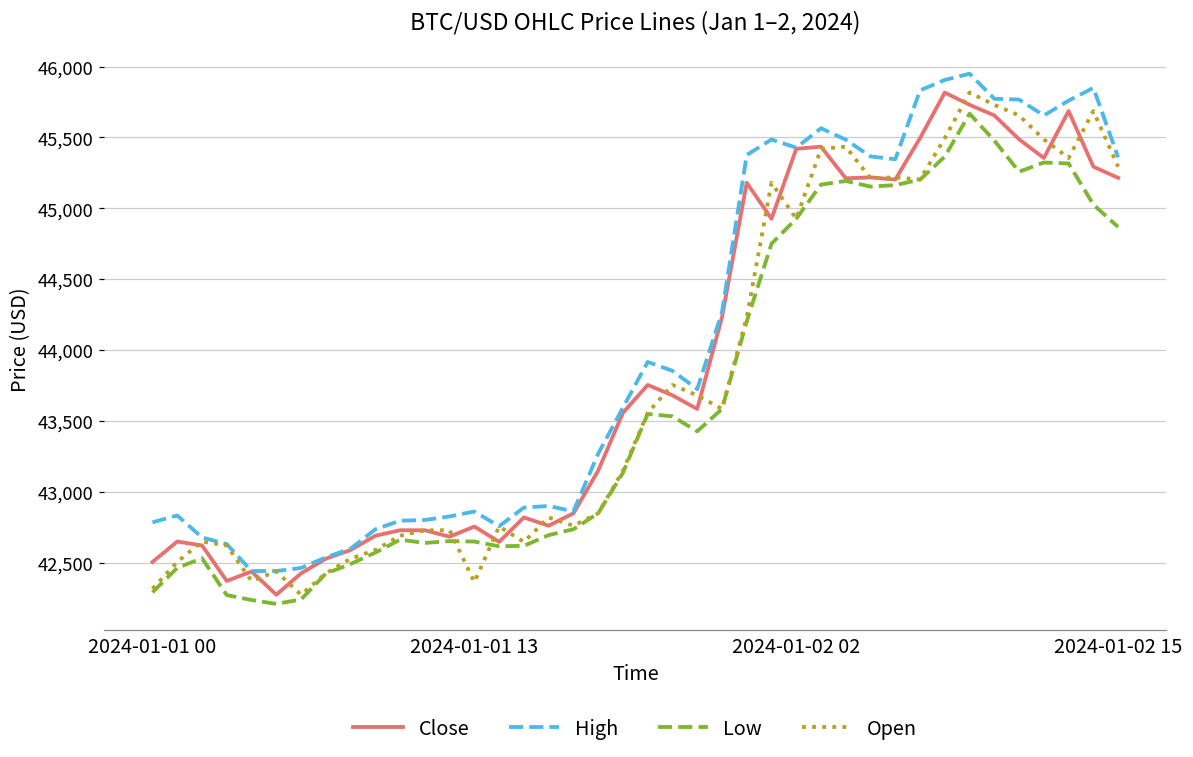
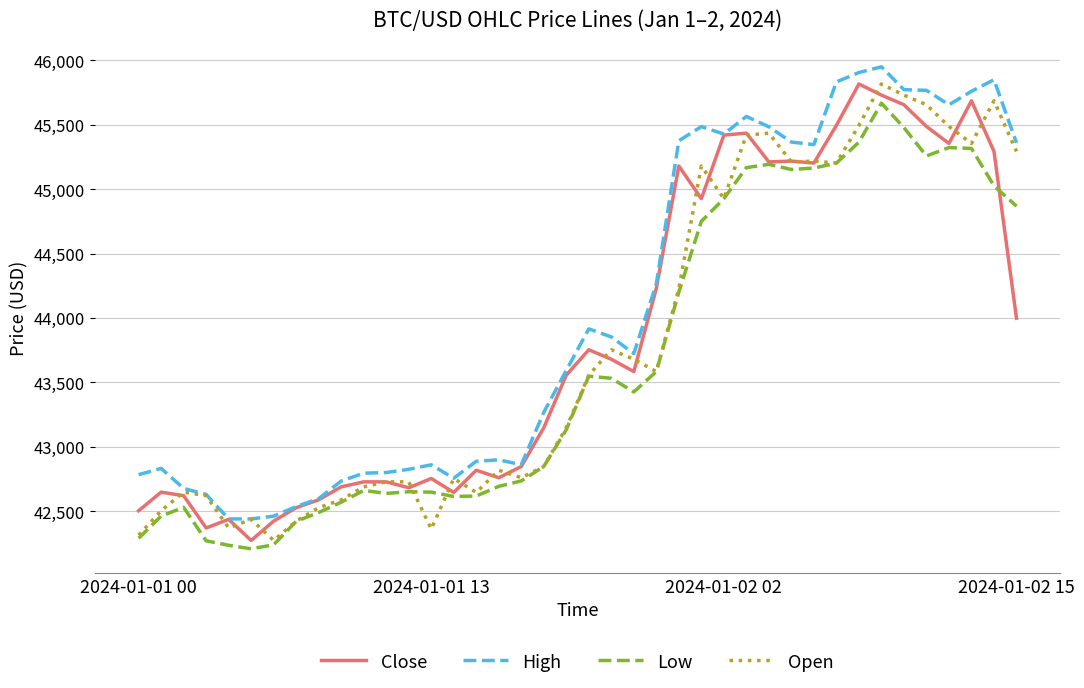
Close, 2024-01-02 15: 45,220 -> 44,000
